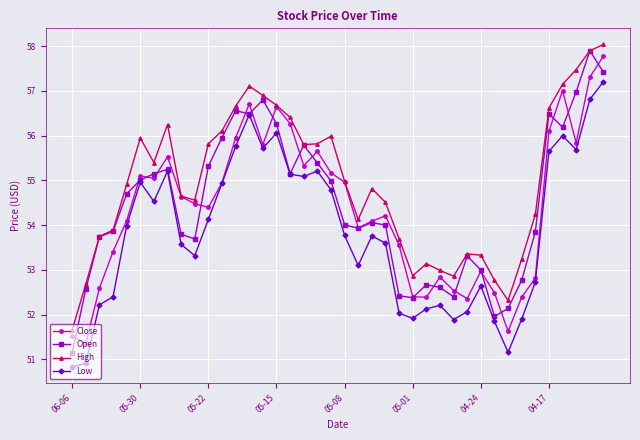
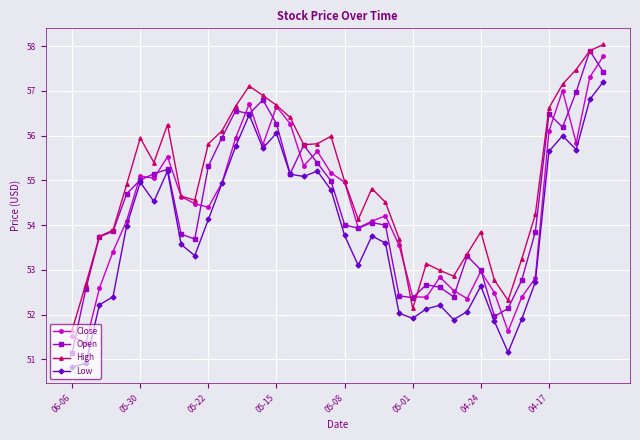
High, 05-01: 52.9 -> 52.1
High, 04-24: 53.3 -> 53.9
